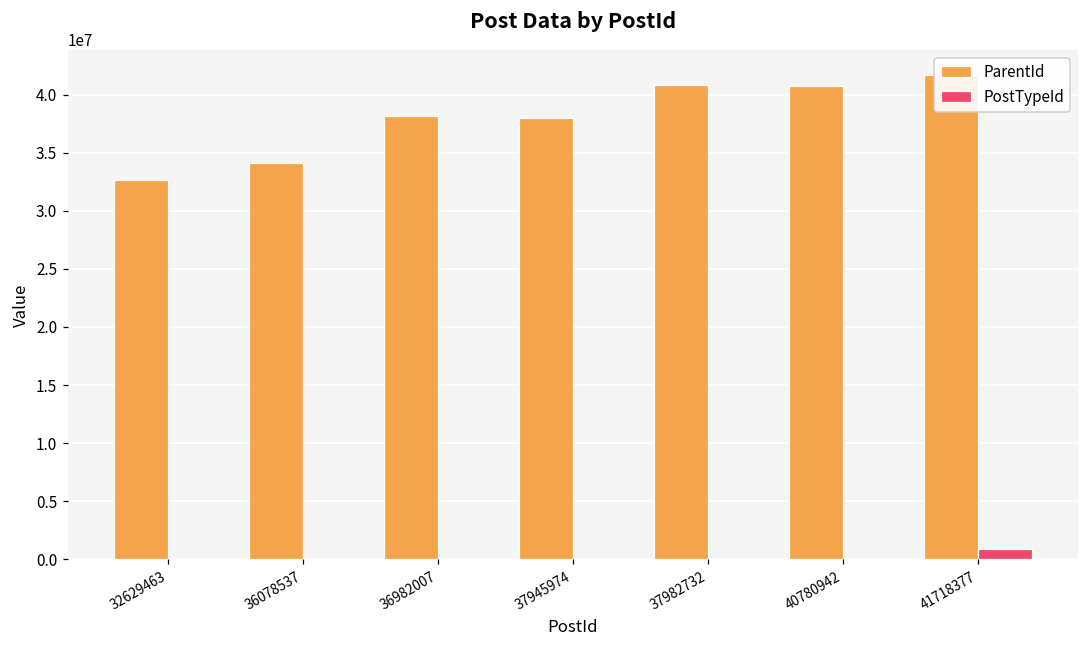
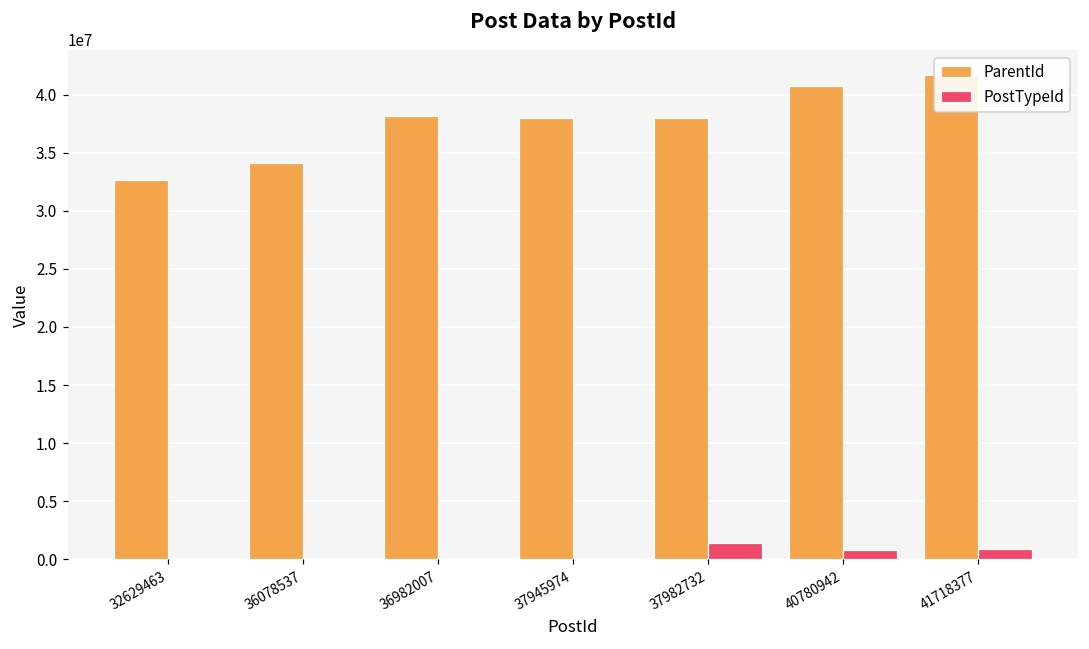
ParentId, 37982732: 40800000 -> 38000000
PostTypeId, 37982732: 0 -> 1400000
PostTypeId, 40780942: 0 -> 800000
